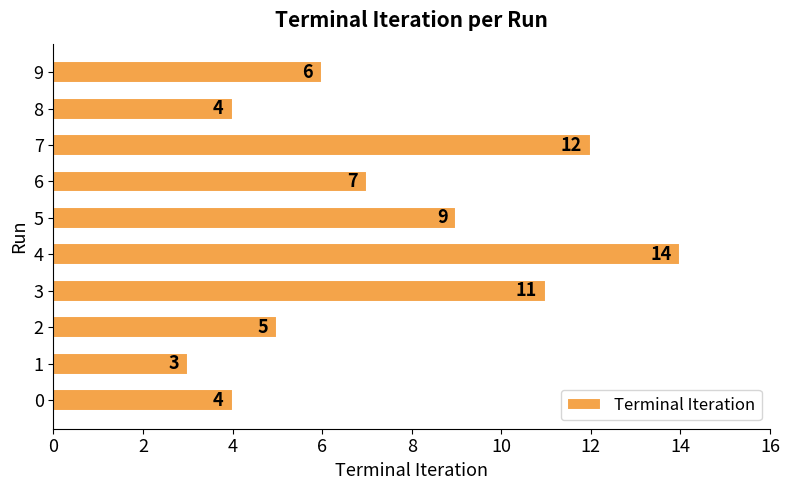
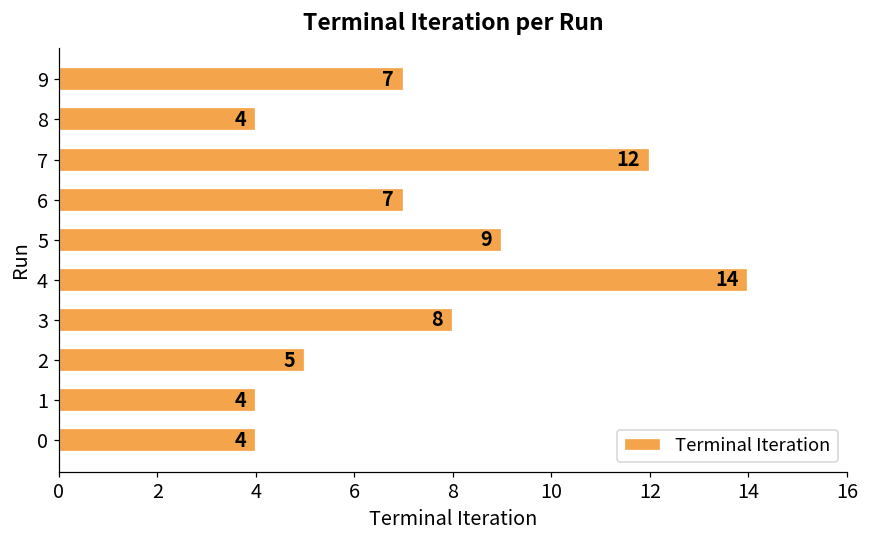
9: 6 -> 7
3: 11 -> 8
1: 3 -> 4
